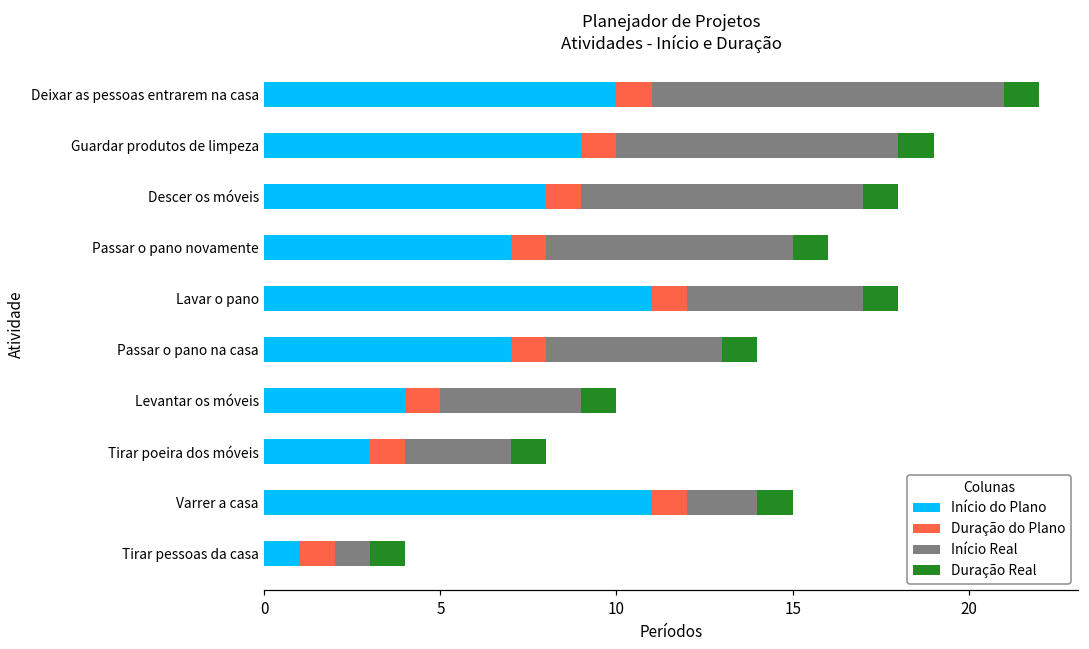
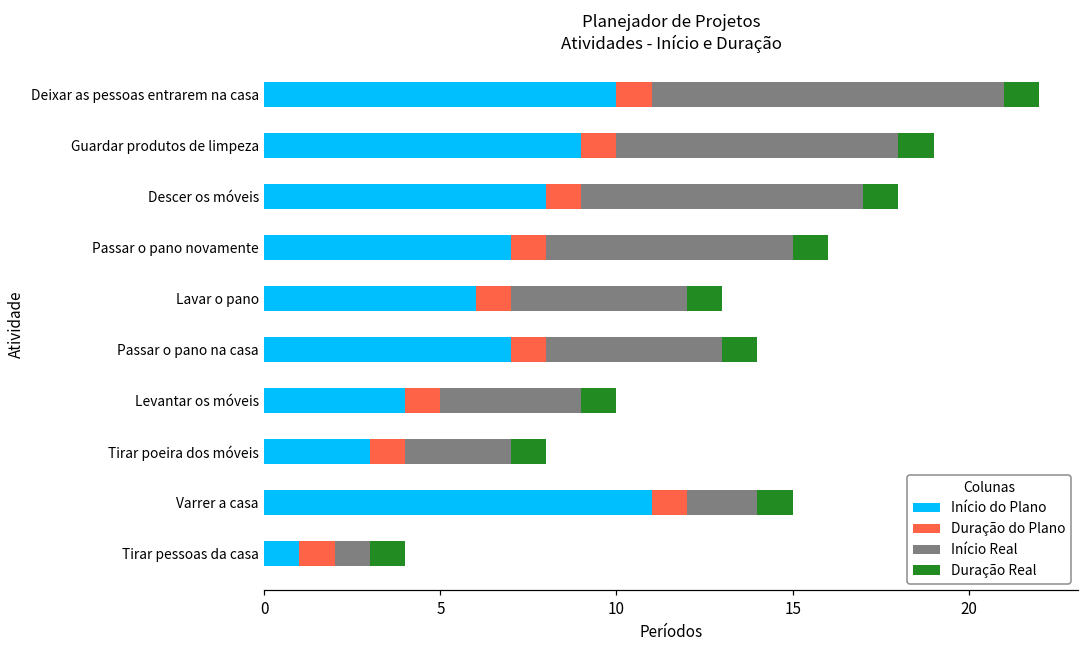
Início do Plano, Lavar o pano: 11 -> 6
